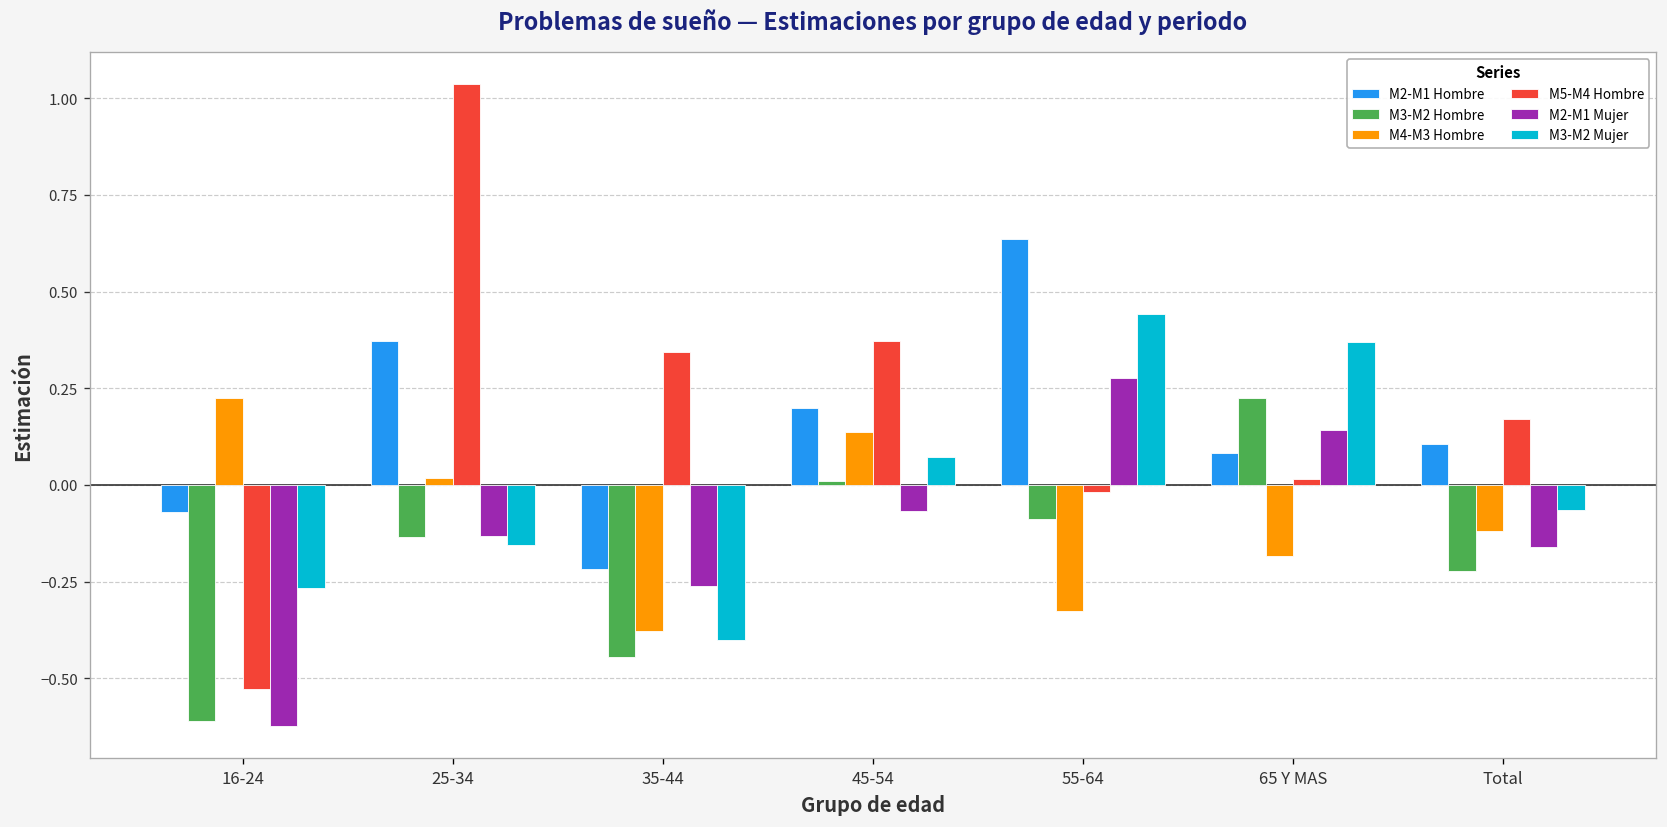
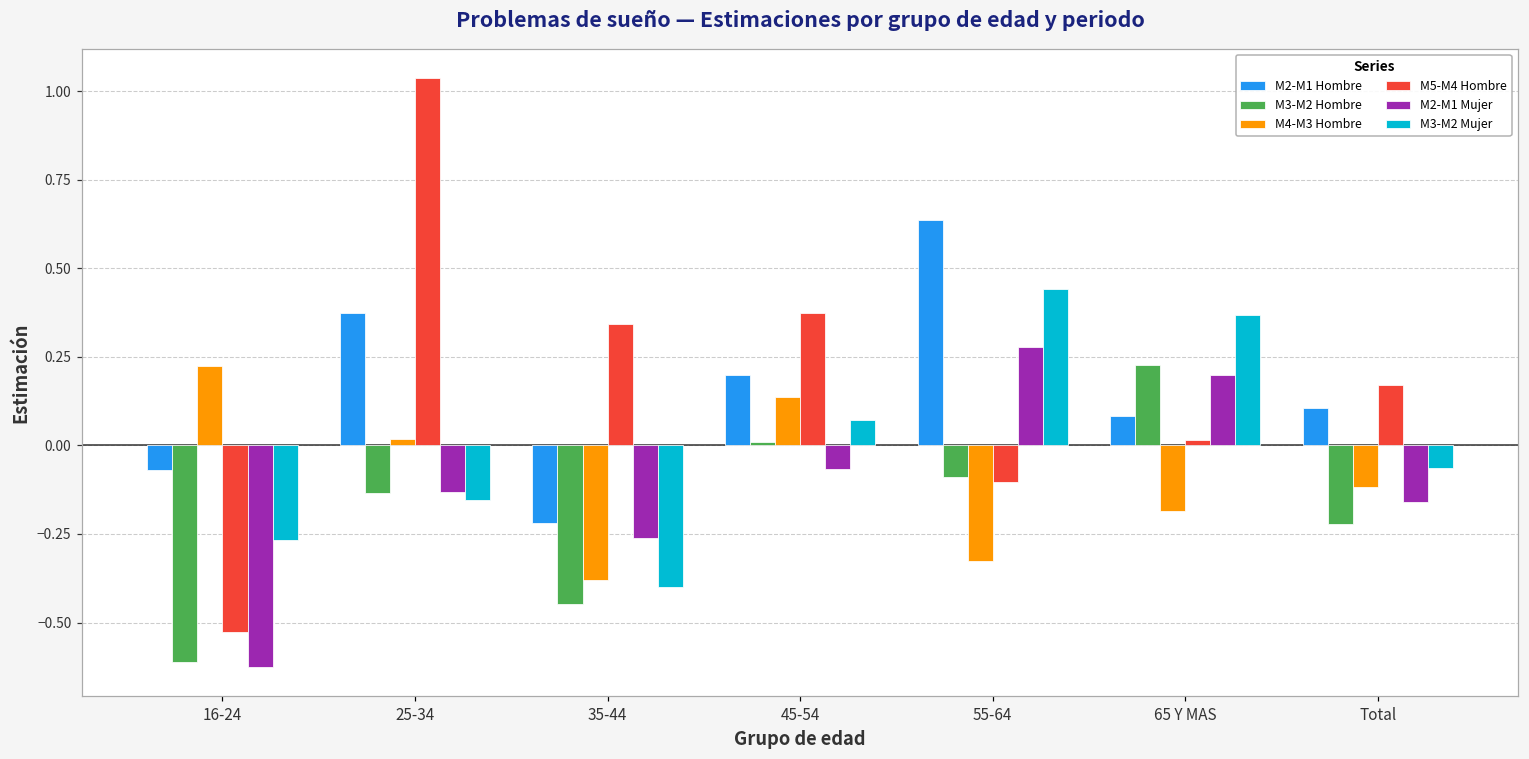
M5-M4 Hombre, 55-64: -0.02 -> -0.10
M2-M1 Mujer, 65 Y MAS: 0.14 -> 0.20
